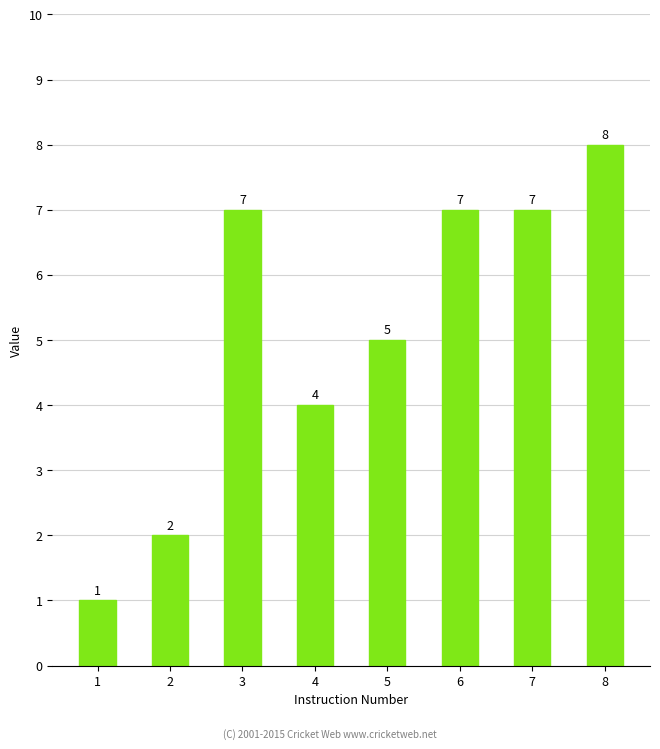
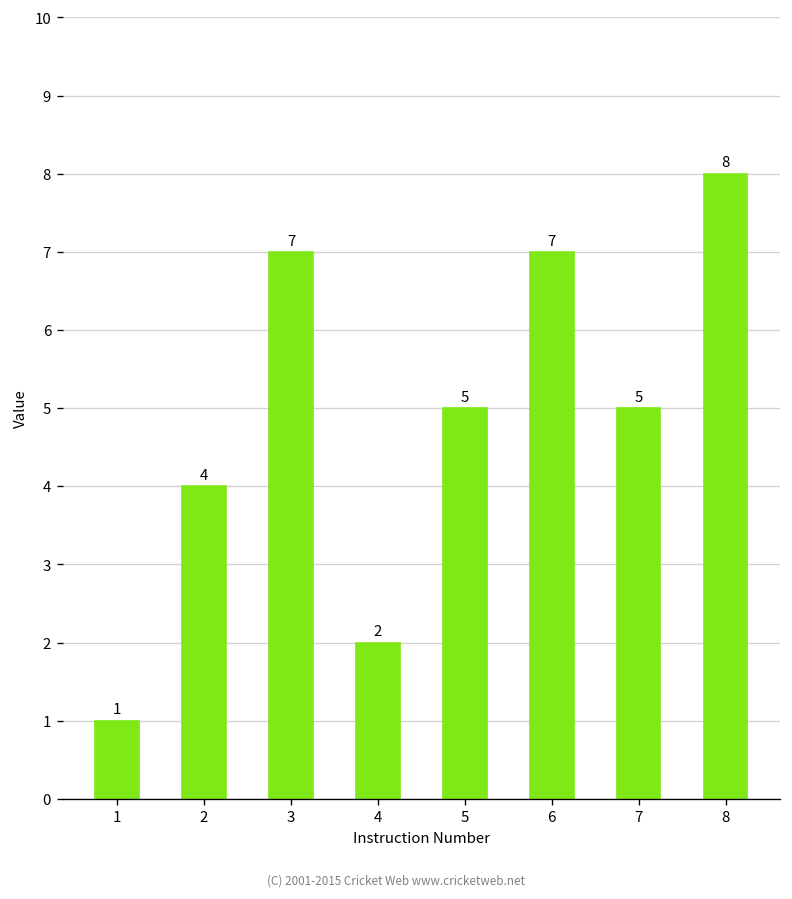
2: 2 -> 4
4: 4 -> 2
7: 7 -> 5
